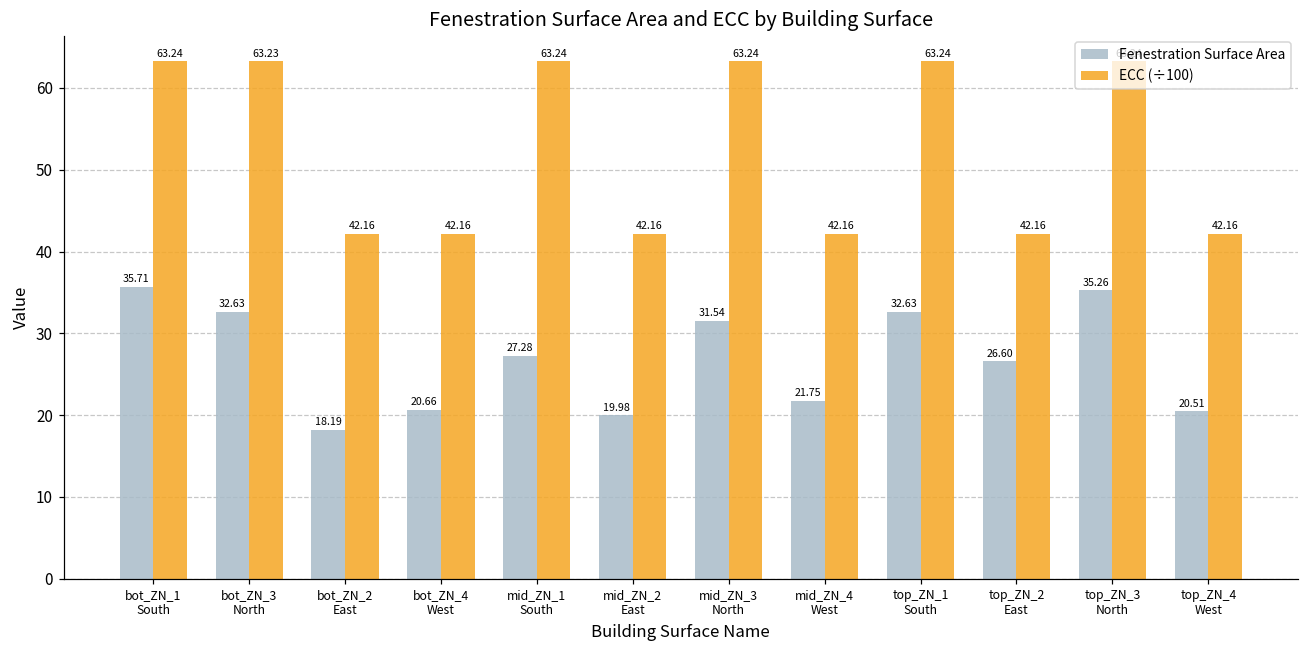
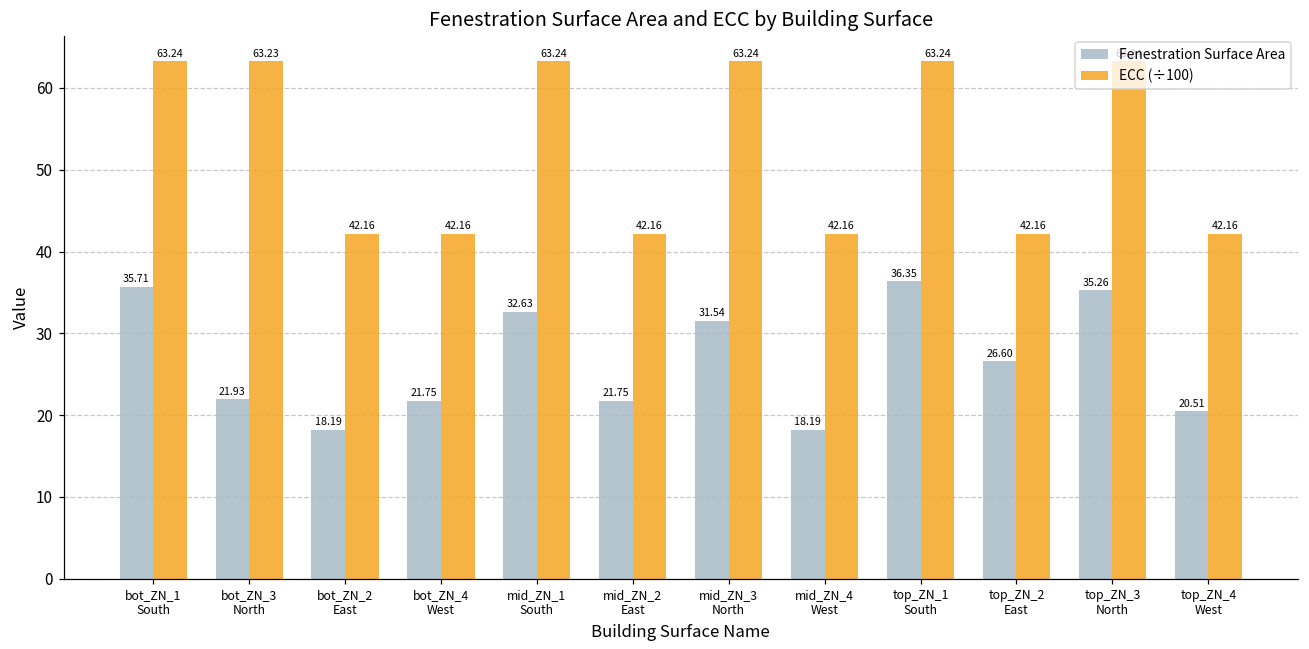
Fenestration Surface Area, bot_ZN_3 North: 32.63 -> 21.93
Fenestration Surface Area, bot_ZN_4 West: 20.66 -> 21.75
Fenestration Surface Area, mid_ZN_1 South: 27.28 -> 32.63
Fenestration Surface Area, mid_ZN_2 East: 19.98 -> 21.75
Fenestration Surface Area, mid_ZN_4 West: 21.75 -> 18.19
Fenestration Surface Area, top_ZN_1 South: 32.63 -> 36.35
